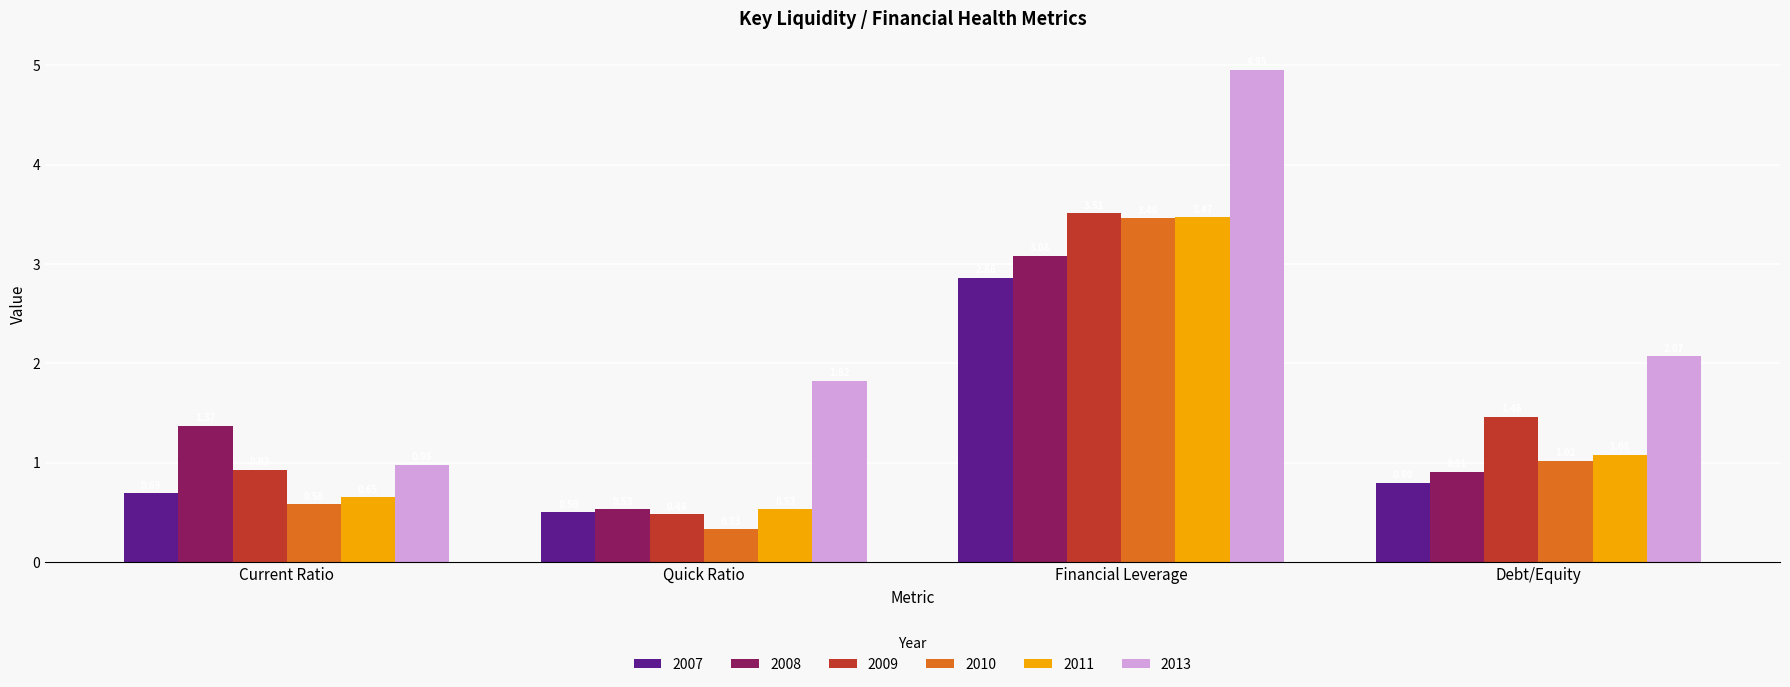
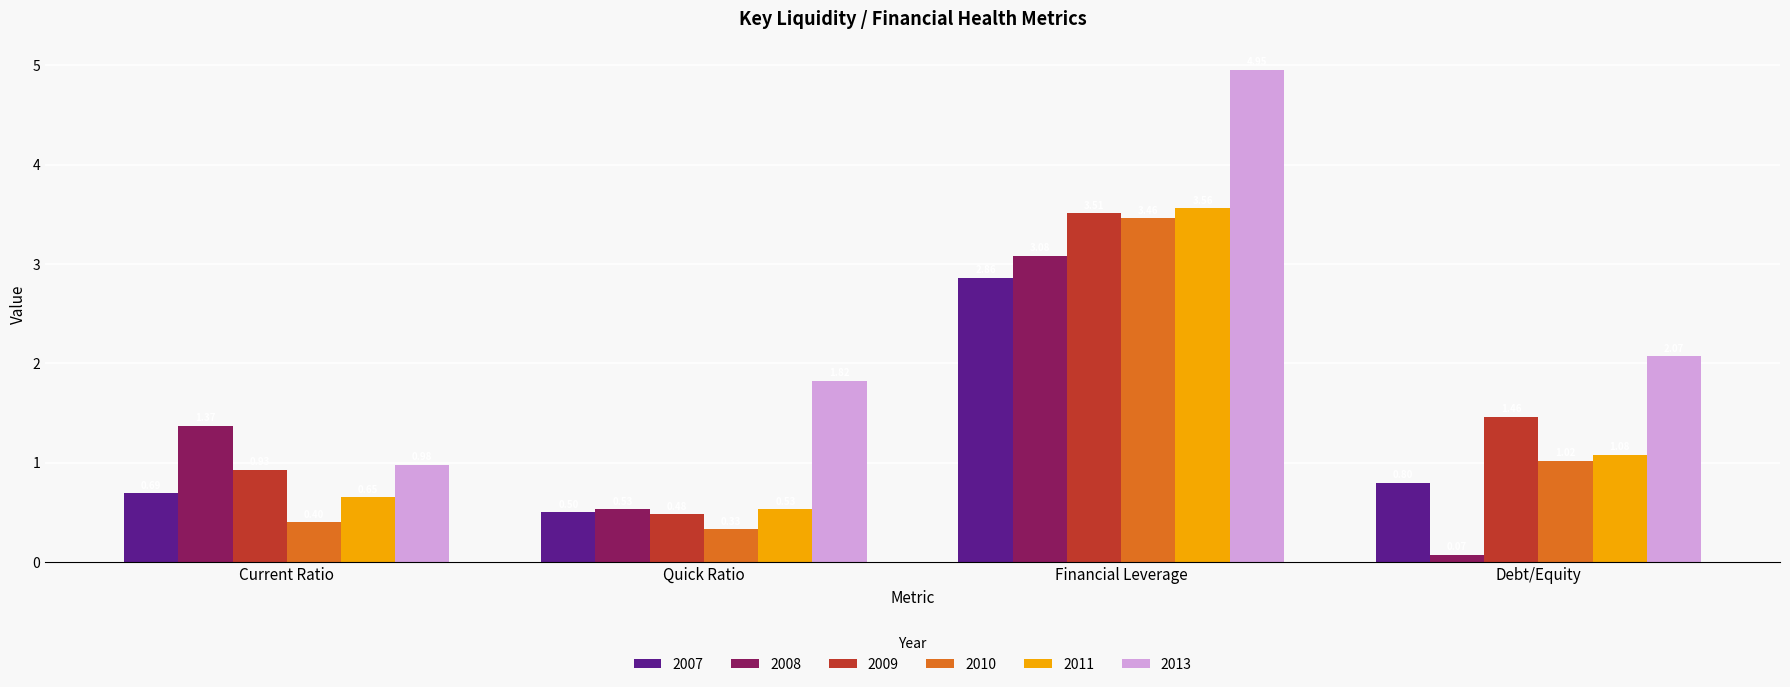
2010, Current Ratio: 0.6 -> 0.4
2011, Financial Leverage: 3.5 -> 3.6
2008, Debt/Equity: 0.9 -> 0.1
